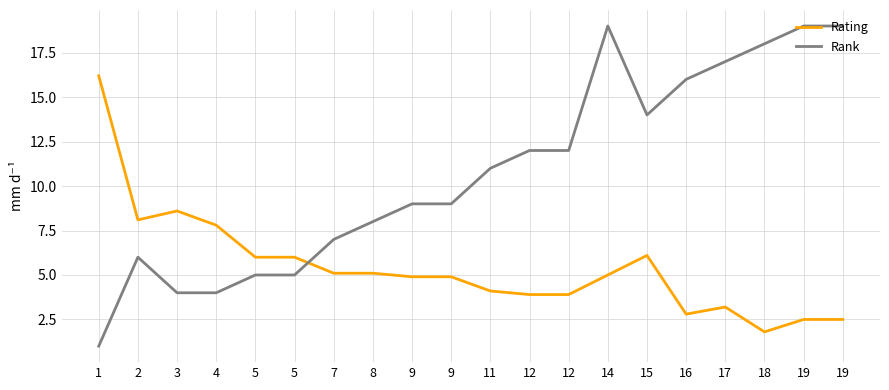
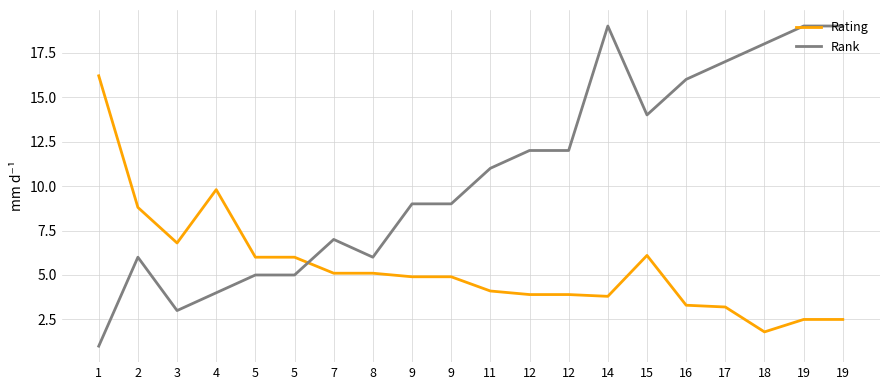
Rating, 2: 8.1 -> 8.8
Rating, 3: 8.6 -> 6.8
Rank, 3: 4 -> 3
Rating, 4: 7.8 -> 9.8
Rank, 8: 8 -> 6
Rating, 14: 5.0 -> 3.8
Rating, 16: 2.8 -> 3.3
